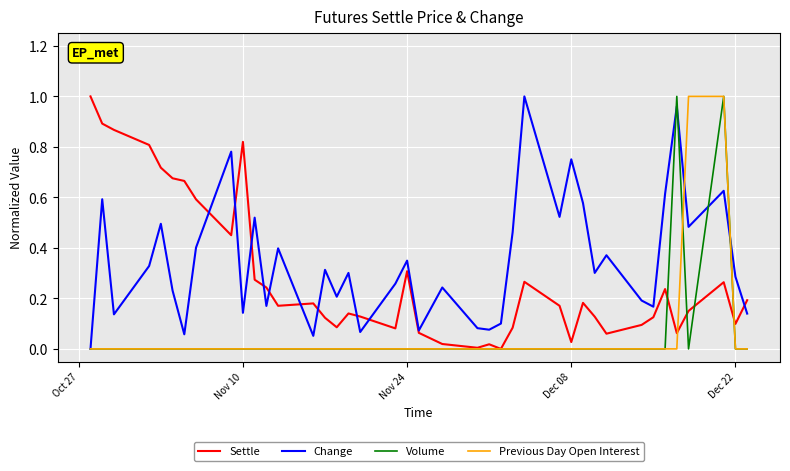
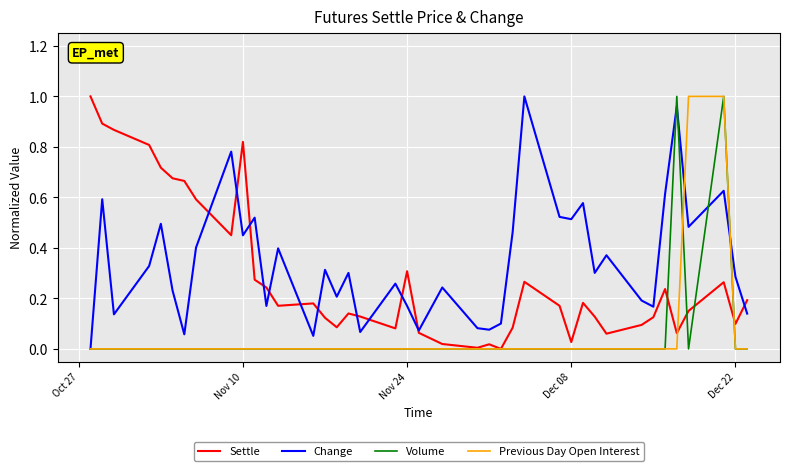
Change, Nov 10: 0.14 -> 0.45
Change, Nov 24: 0.35 -> 0.17
Change, Dec 08: 0.75 -> 0.51
